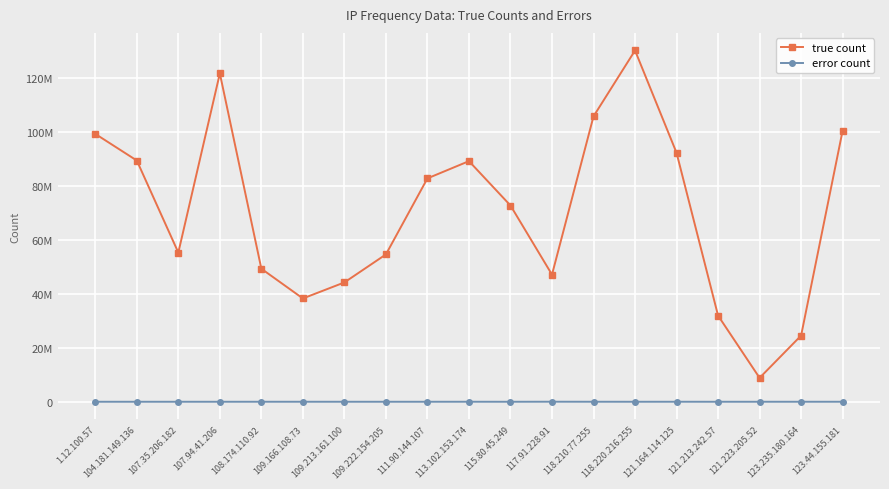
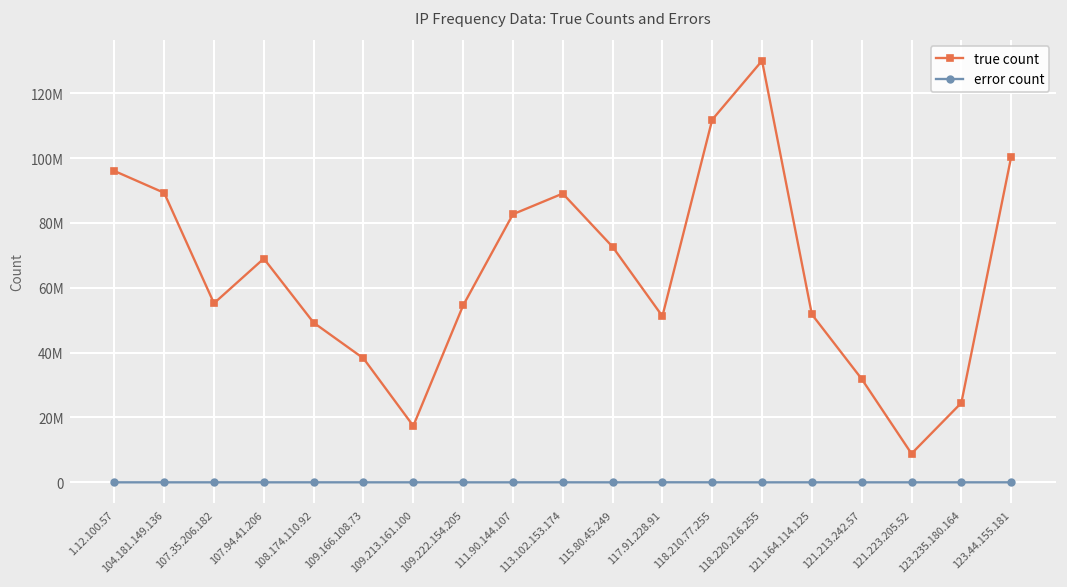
true count, 1.12.100.57: 99000000 -> 96000000
true count, 107.94.41.206: 122000000 -> 69000000
true count, 109.213.161.100: 44000000 -> 17000000
true count, 117.91.228.91: 47000000 -> 51000000
true count, 118.210.77.255: 106000000 -> 112000000
true count, 121.164.114.125: 92000000 -> 52000000
